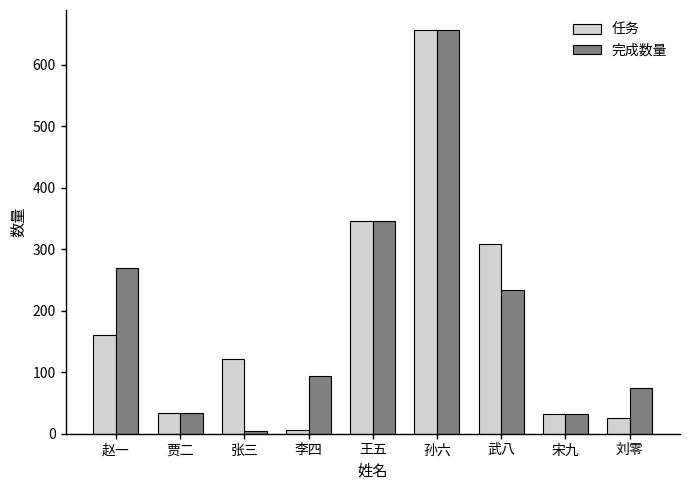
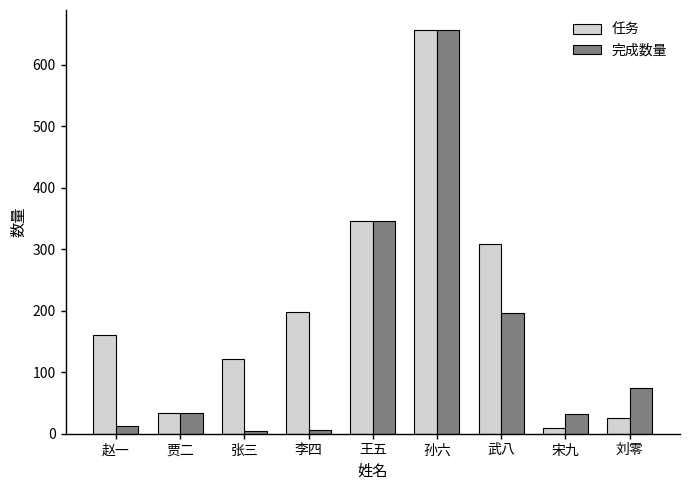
完成数量, 赵一: 270 -> 10
任务, 李四: 10 -> 200
完成数量, 李四: 90 -> 10
完成数量, 武八: 230 -> 200
任务, 宋九: 30 -> 10
